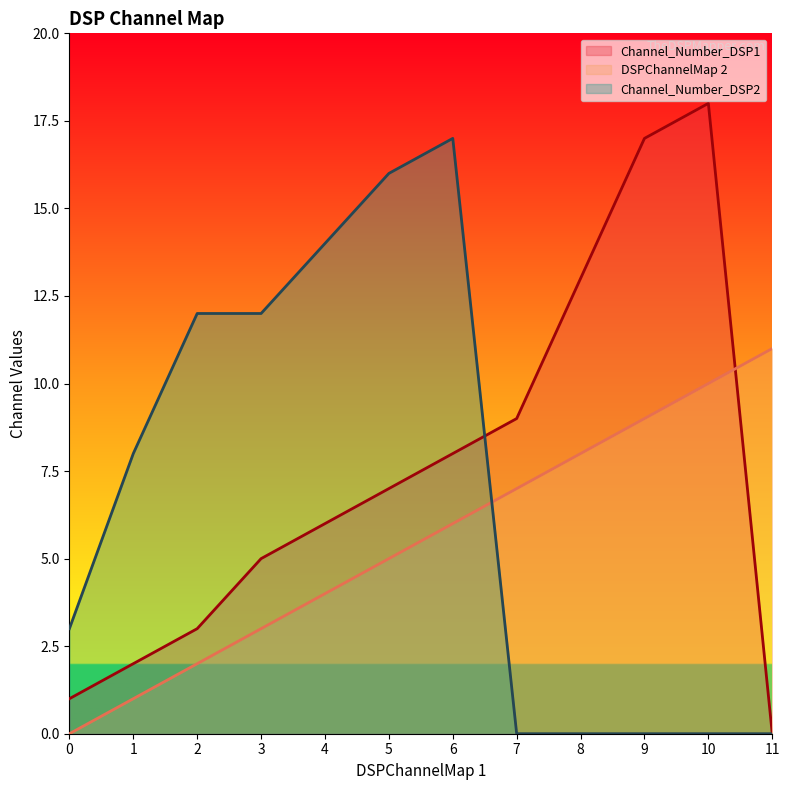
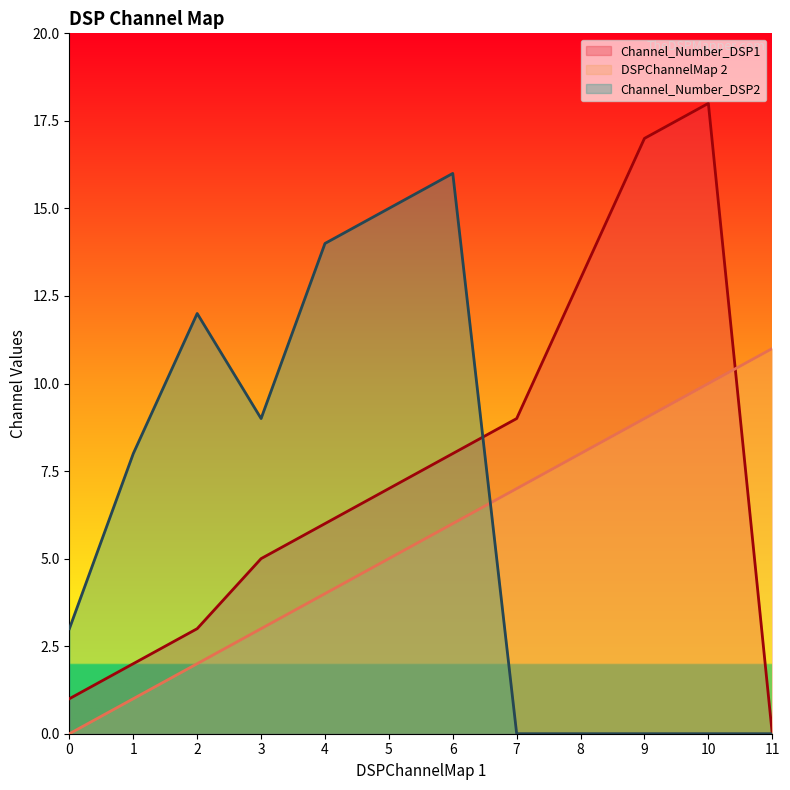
Channel_Number_DSP2, 3: 12 -> 9
Channel_Number_DSP2, 5: 16 -> 15
Channel_Number_DSP2, 6: 17 -> 16
